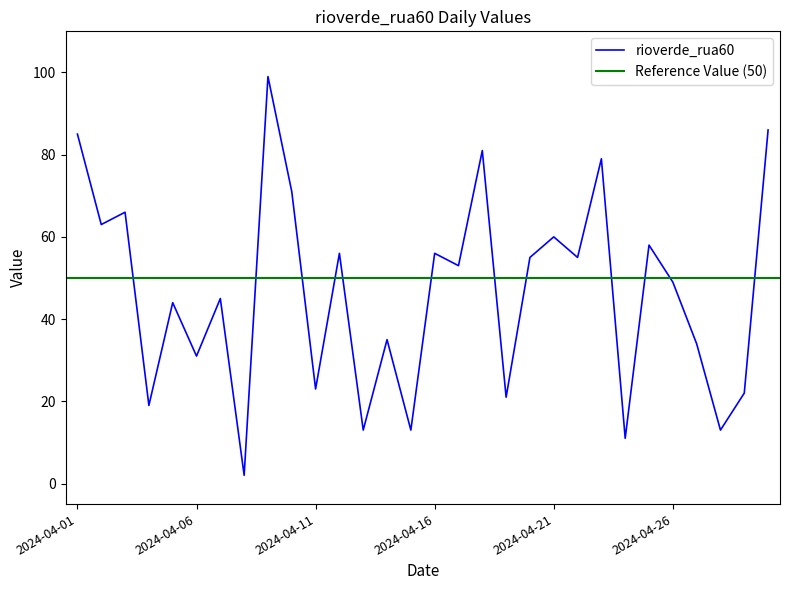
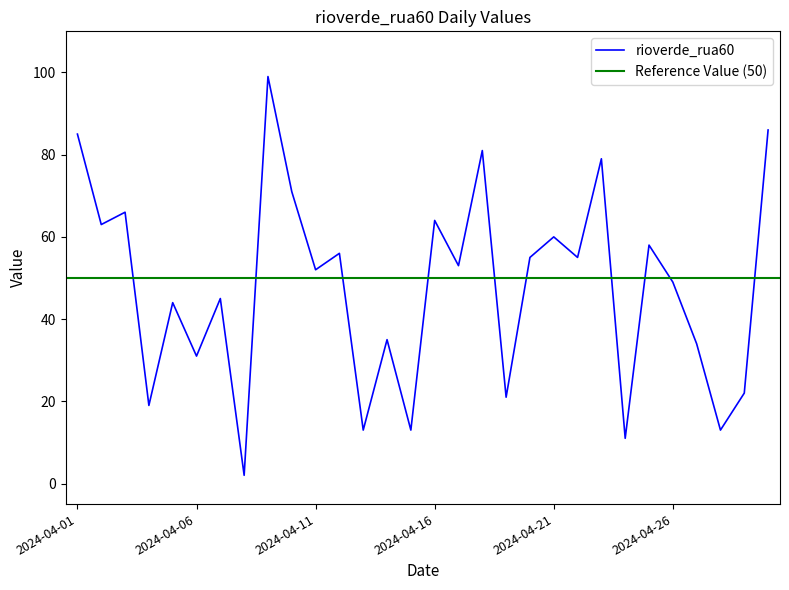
2024-04-11: 23 -> 52
2024-04-16: 56 -> 64
